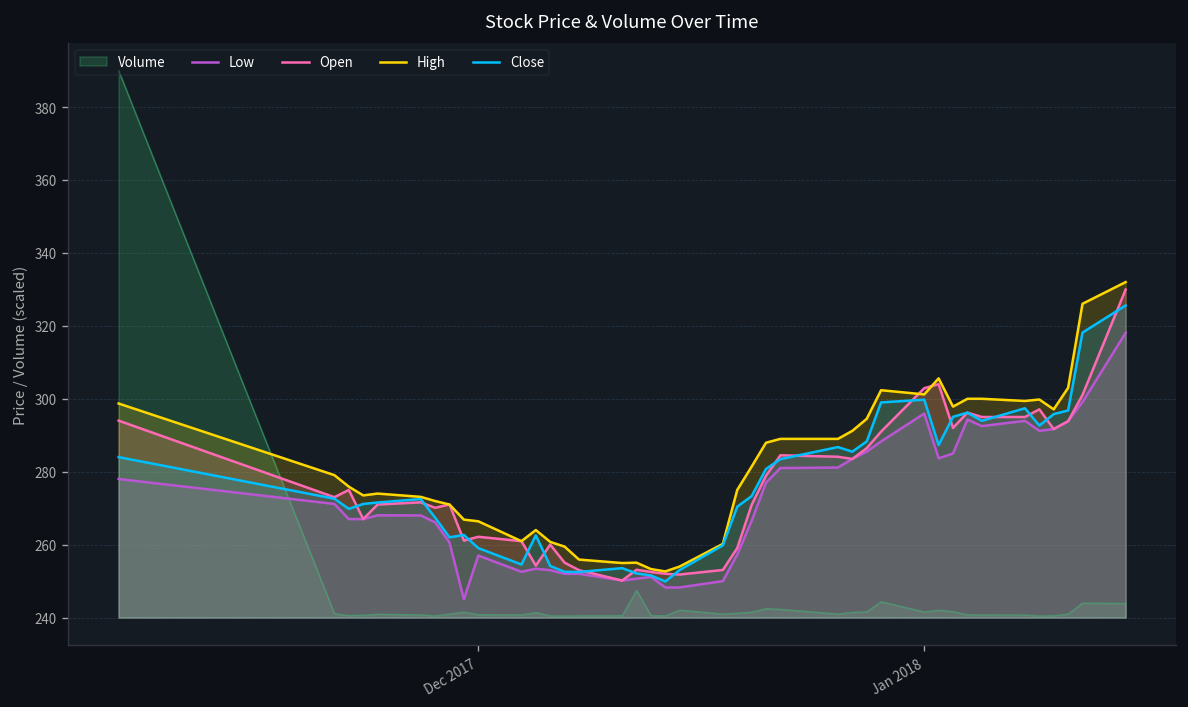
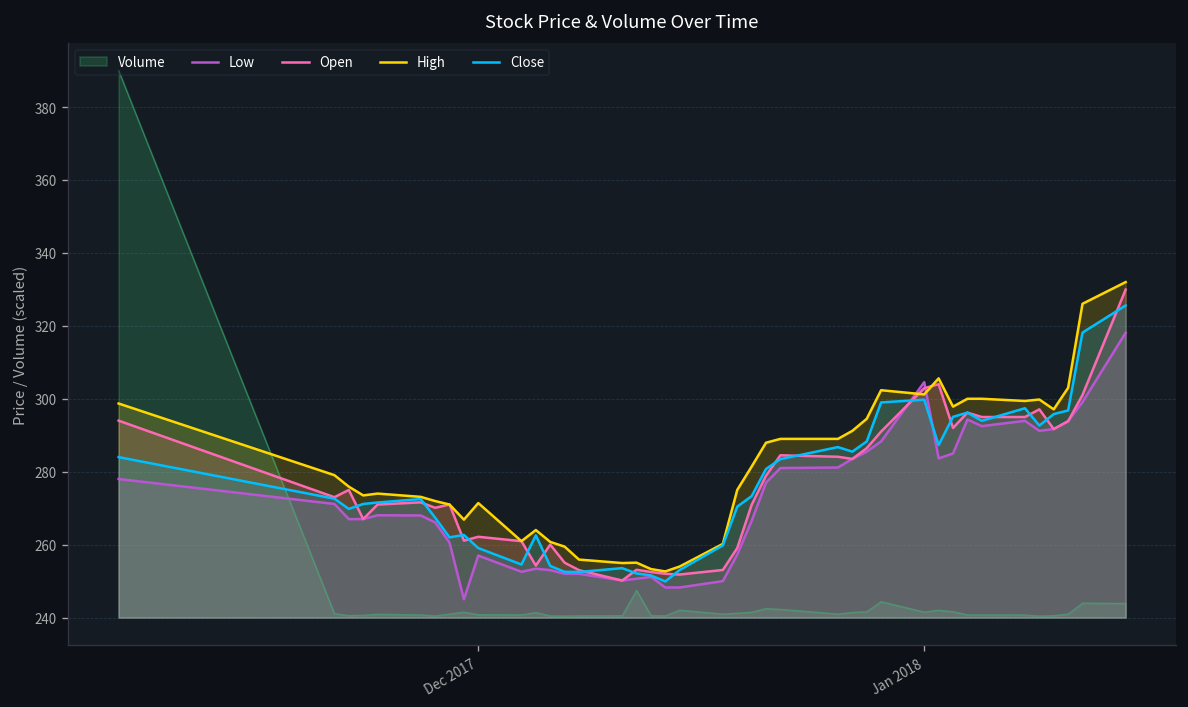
High, Dec 2017: 266 -> 271
Low, Jan 2018: 296 -> 305
